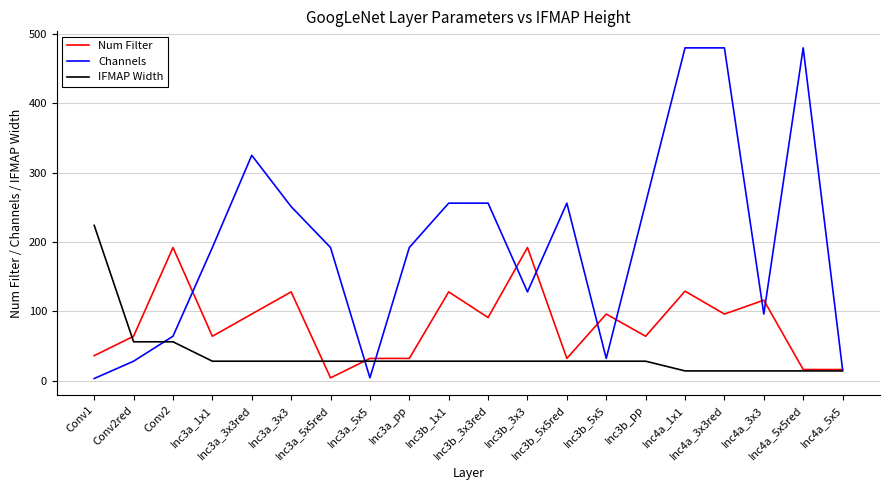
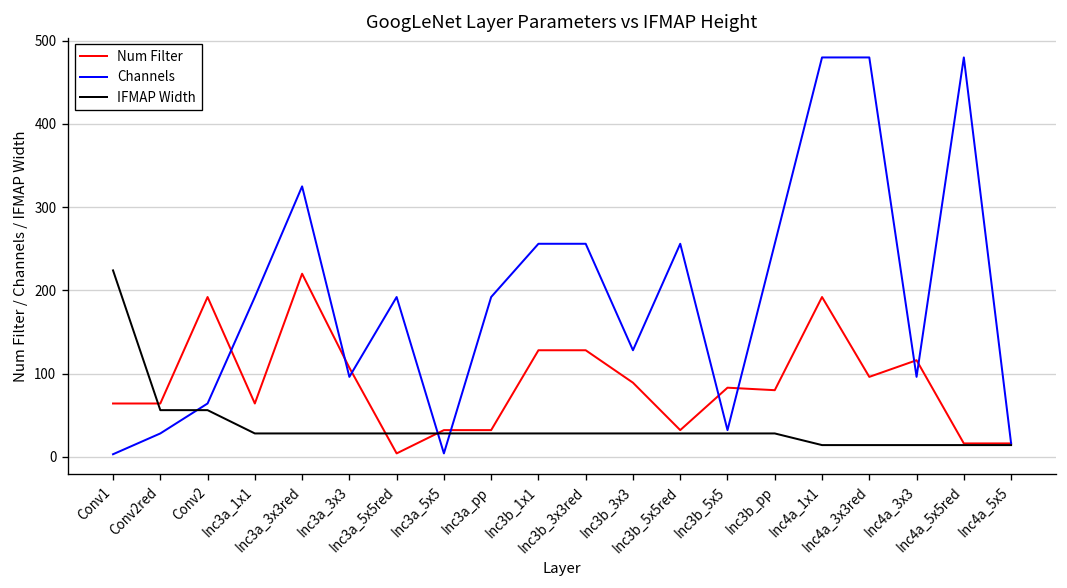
Num Filter, Conv1: 40 -> 60
Num Filter, Inc3a_3x3red: 100 -> 220
Num Filter, Inc3a_3x3: 130 -> 110
Channels, Inc3a_3x3: 250 -> 100
Num Filter, Inc3b_3x3red: 90 -> 130
Num Filter, Inc3b_3x3: 190 -> 90
Num Filter, Inc3b_5x5: 100 -> 80
Num Filter, Inc3b_pp: 60 -> 80
Num Filter, Inc4a_1x1: 130 -> 190
